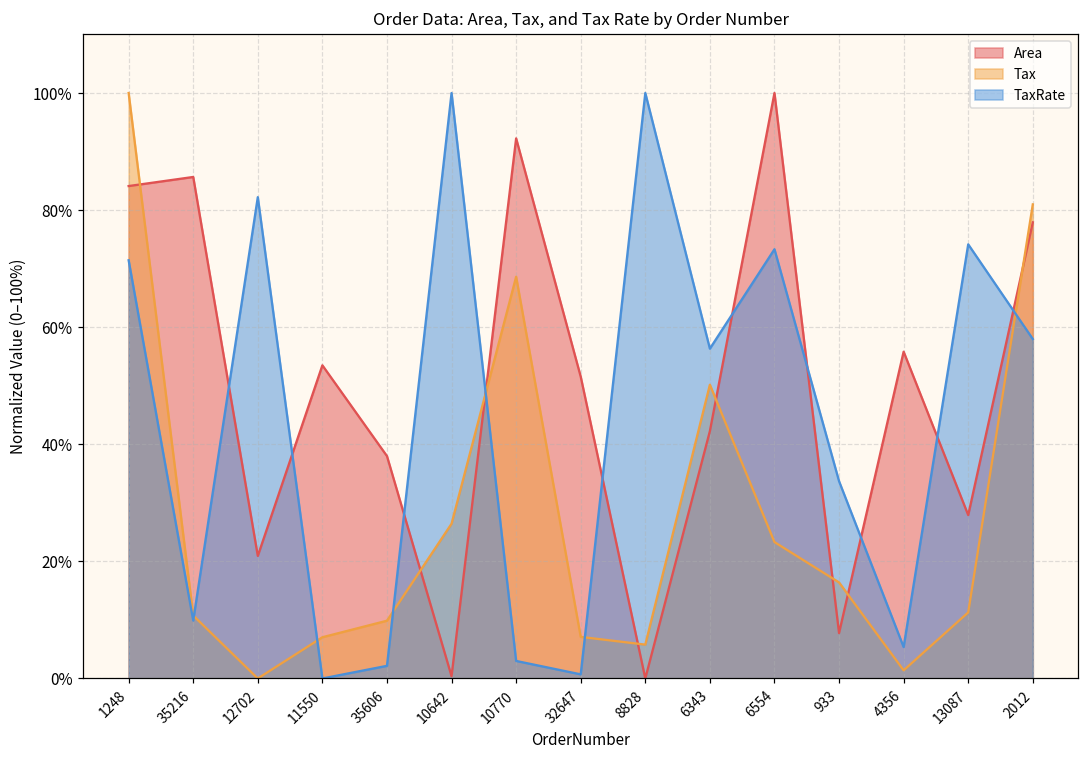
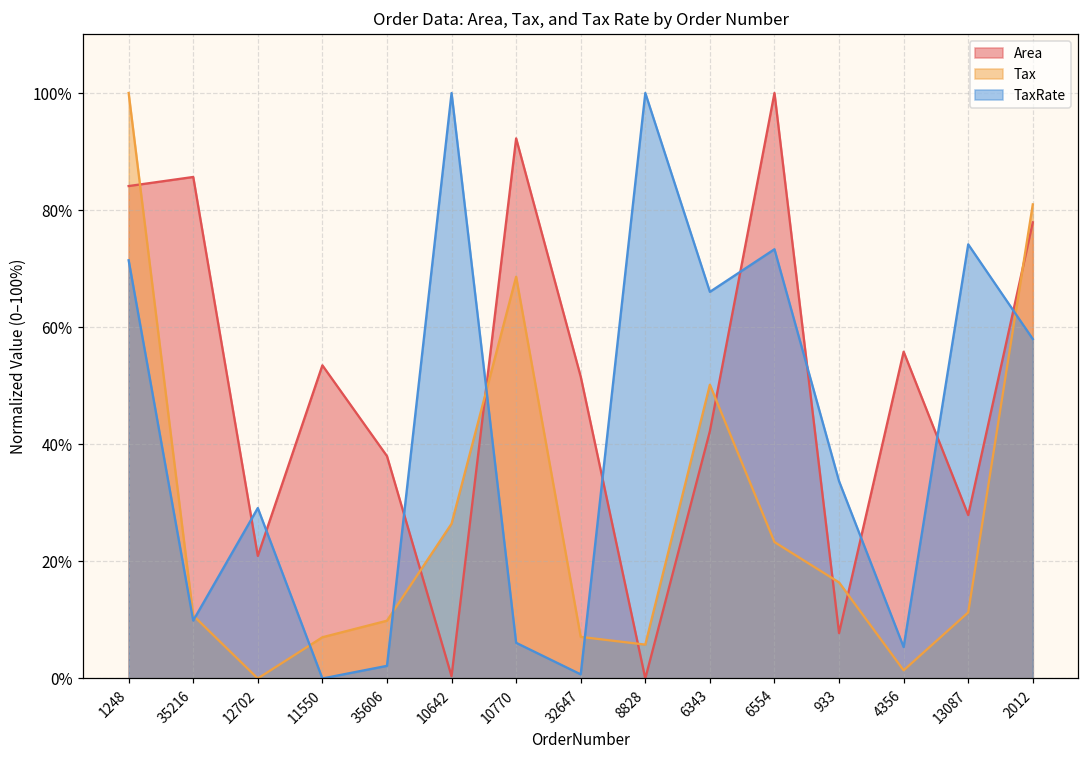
TaxRate, 12702: 82% -> 29%
TaxRate, 10770: 3% -> 6%
TaxRate, 6343: 56% -> 66%
